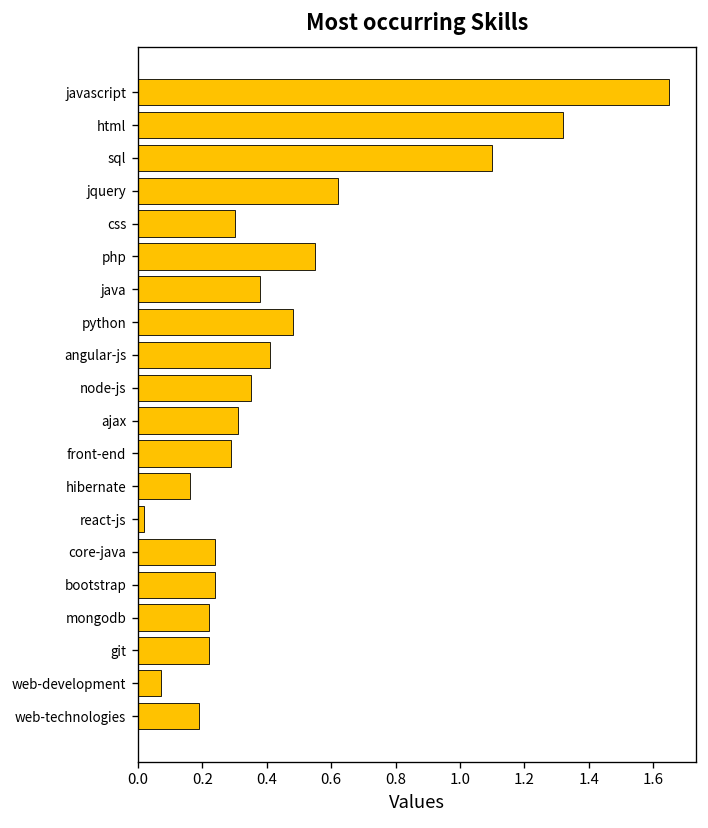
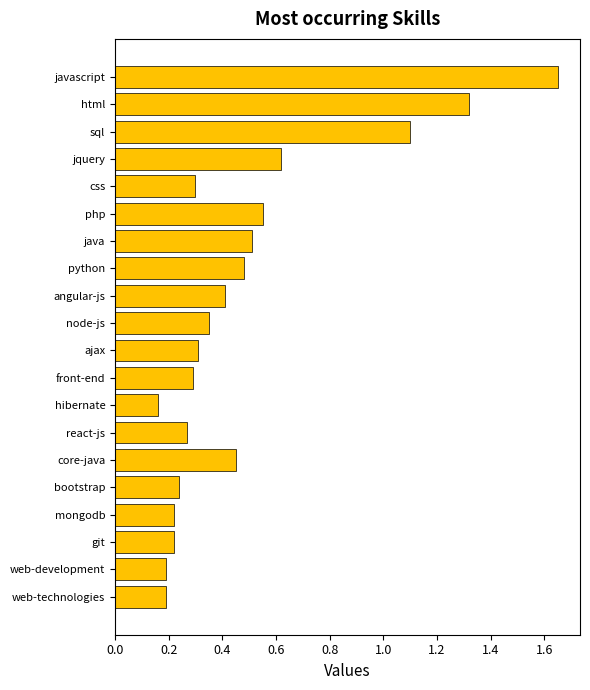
java: 0.38 -> 0.51
react-js: 0.02 -> 0.27
core-java: 0.24 -> 0.45
web-development: 0.07 -> 0.19
